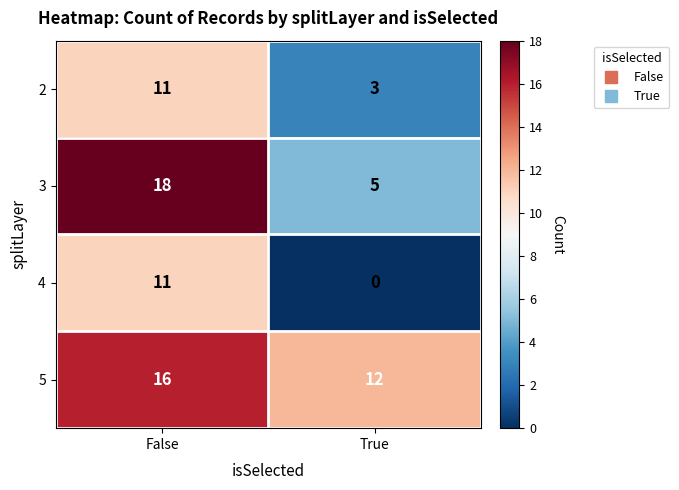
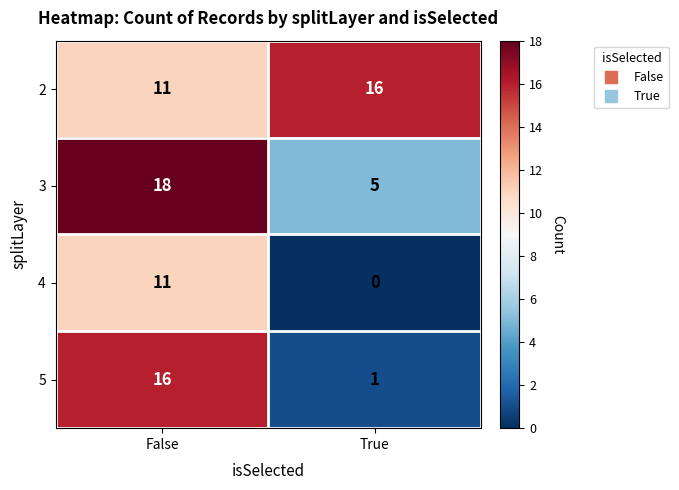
2, True: 3 -> 16
5, True: 12 -> 1
